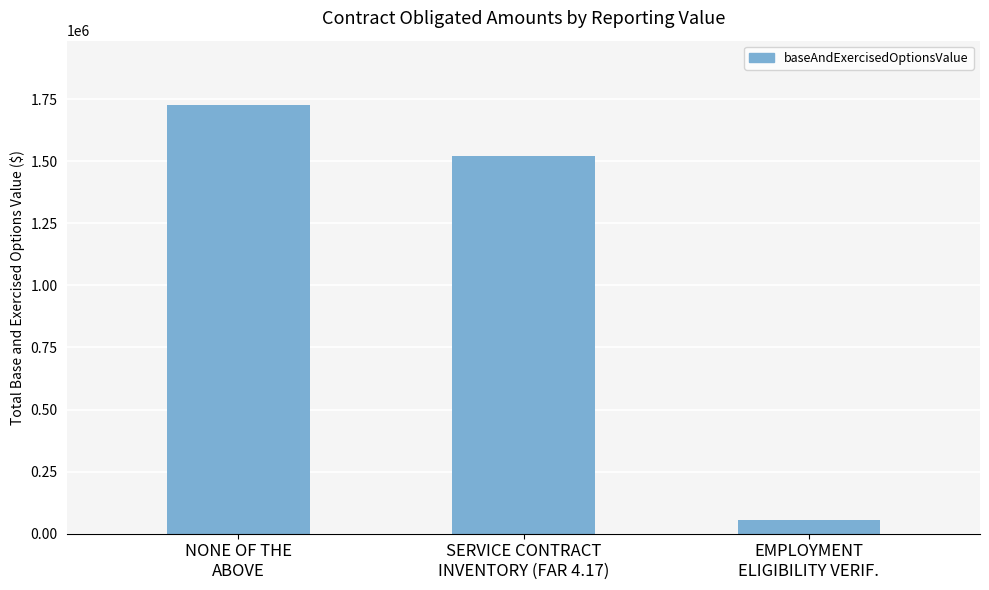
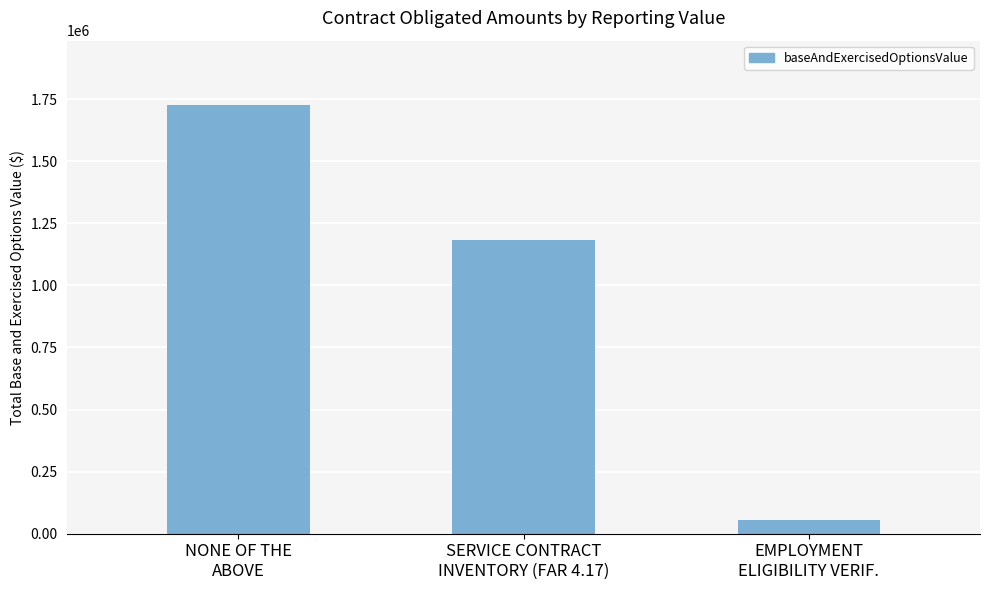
SERVICE CONTRACT INVENTORY (FAR 4.17): 1520000 -> 1180000
